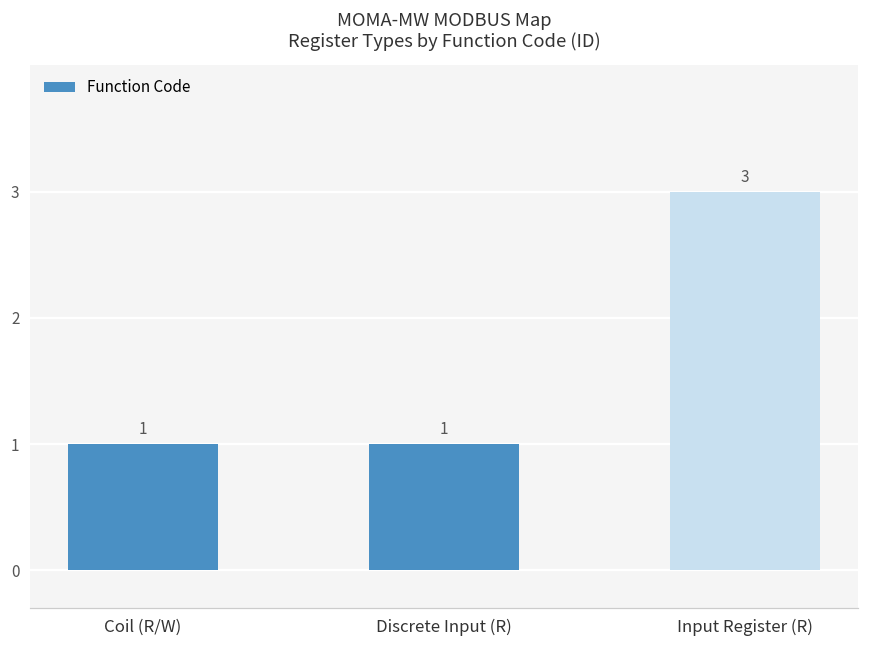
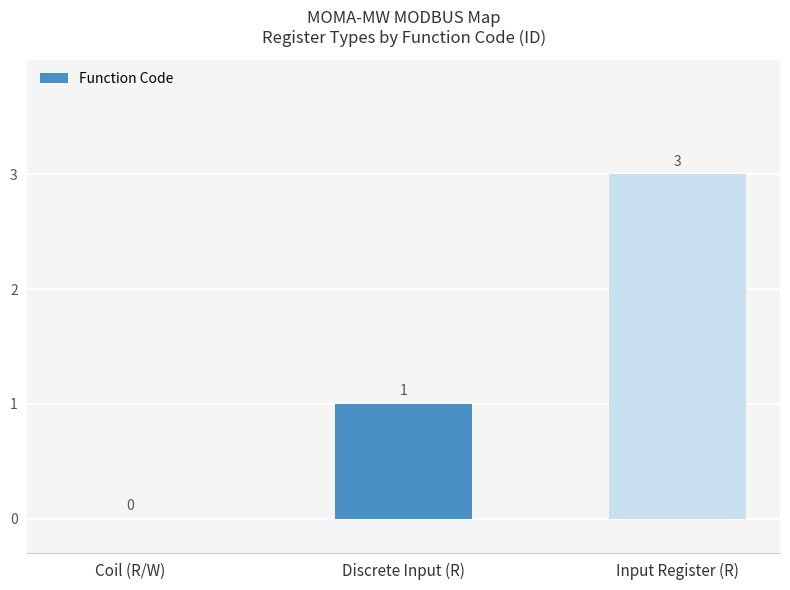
Coil (R/W): 1 -> 0
